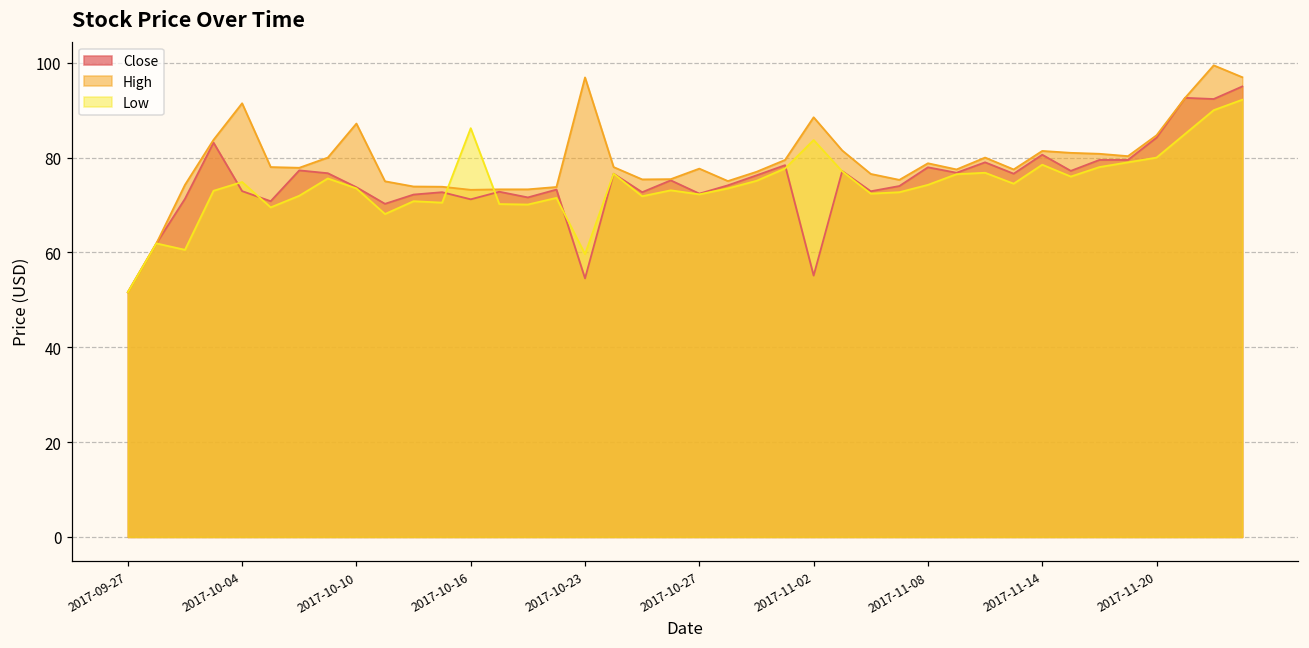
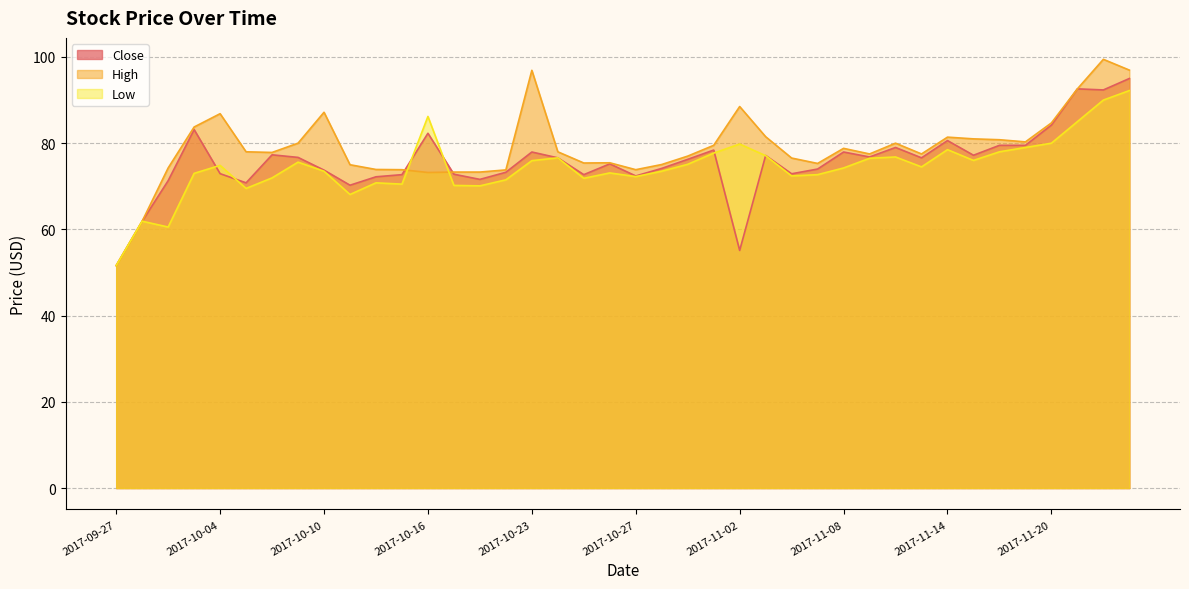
High, 2017-10-04: 91 -> 87
Close, 2017-10-16: 71 -> 82
Close, 2017-10-23: 55 -> 78
Low, 2017-10-23: 60 -> 76
High, 2017-10-27: 78 -> 74
Low, 2017-11-02: 84 -> 80
